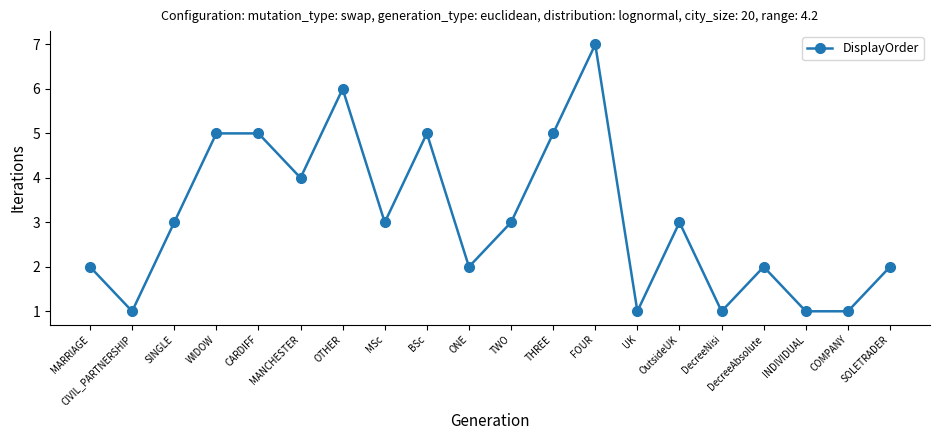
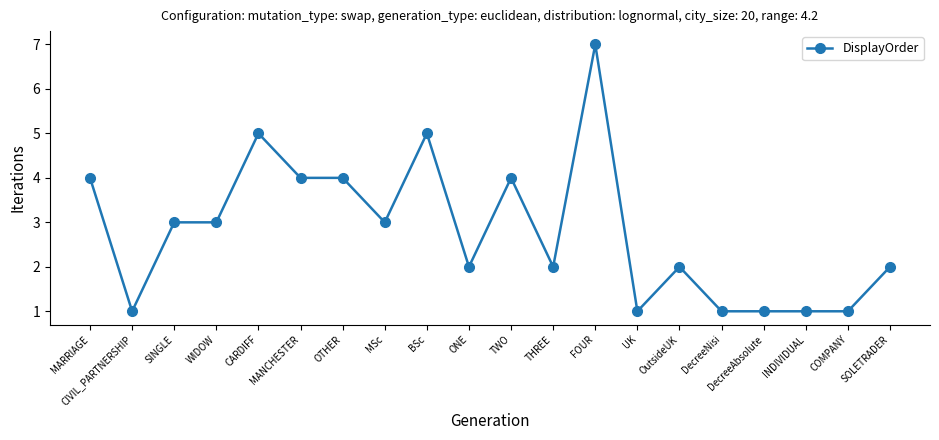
MARRIAGE: 2 -> 4
WIDOW: 5 -> 3
OTHER: 6 -> 4
TWO: 3 -> 4
THREE: 5 -> 2
OutsideUK: 3 -> 2
DecreeAbsolute: 2 -> 1
